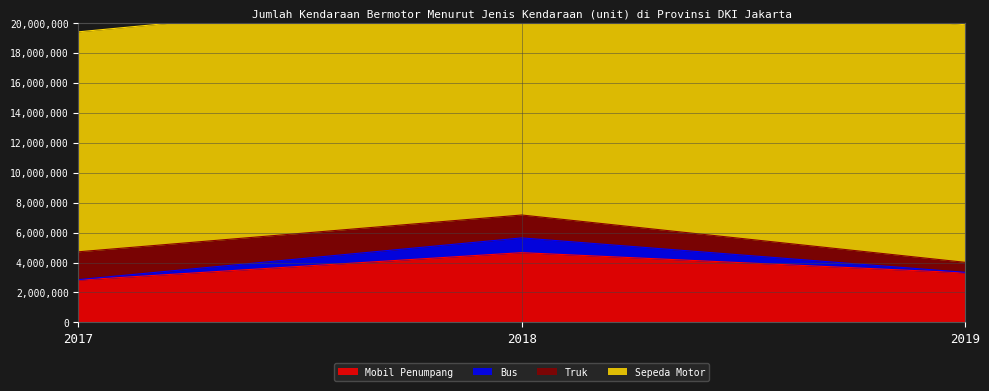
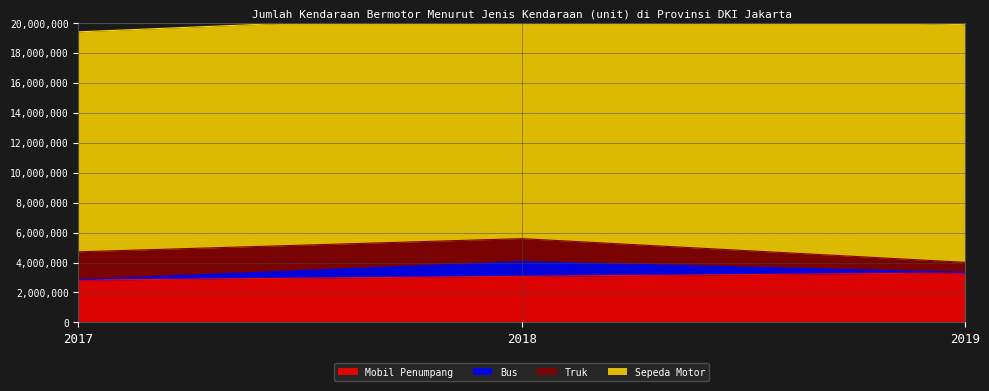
Mobil Penumpang, 2018: 4,700,000 -> 3,100,000
